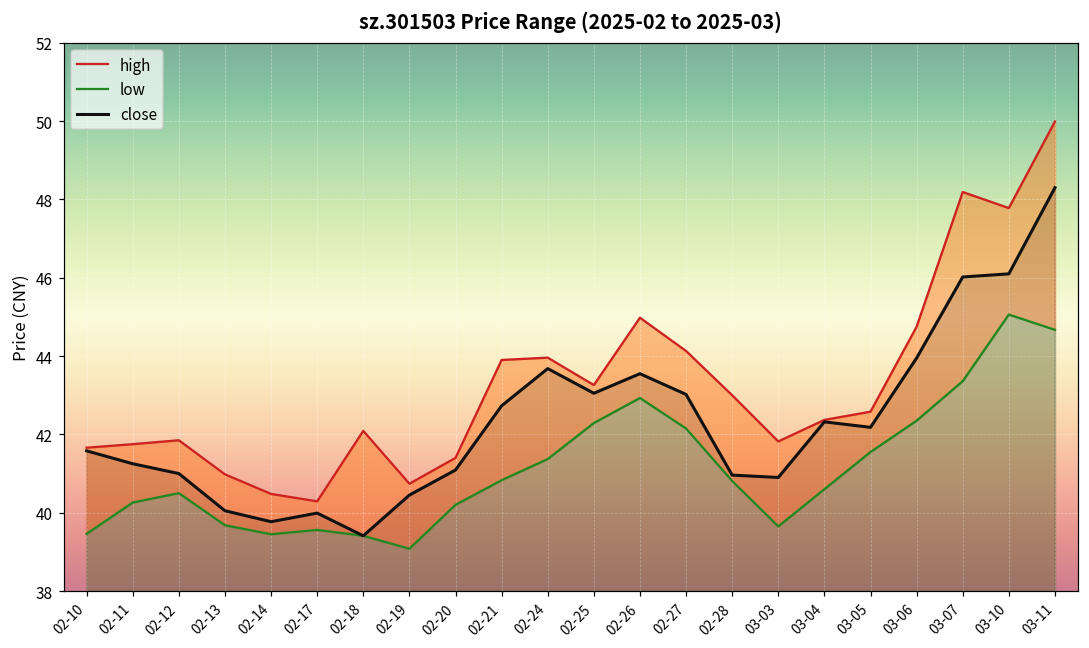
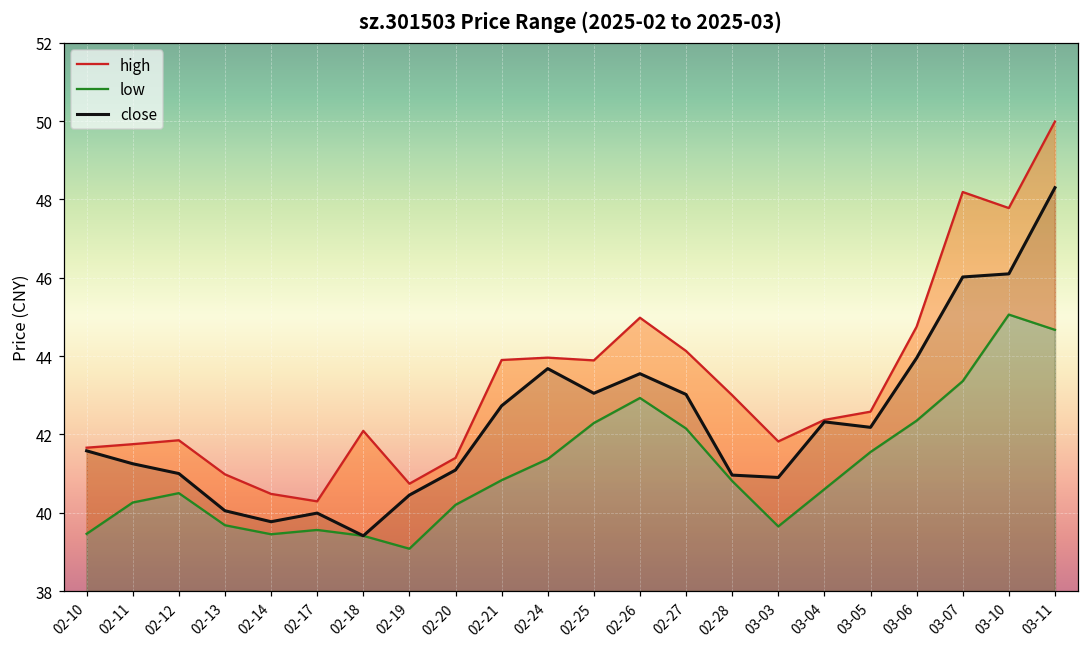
high, 02-25: 43.3 -> 43.9
